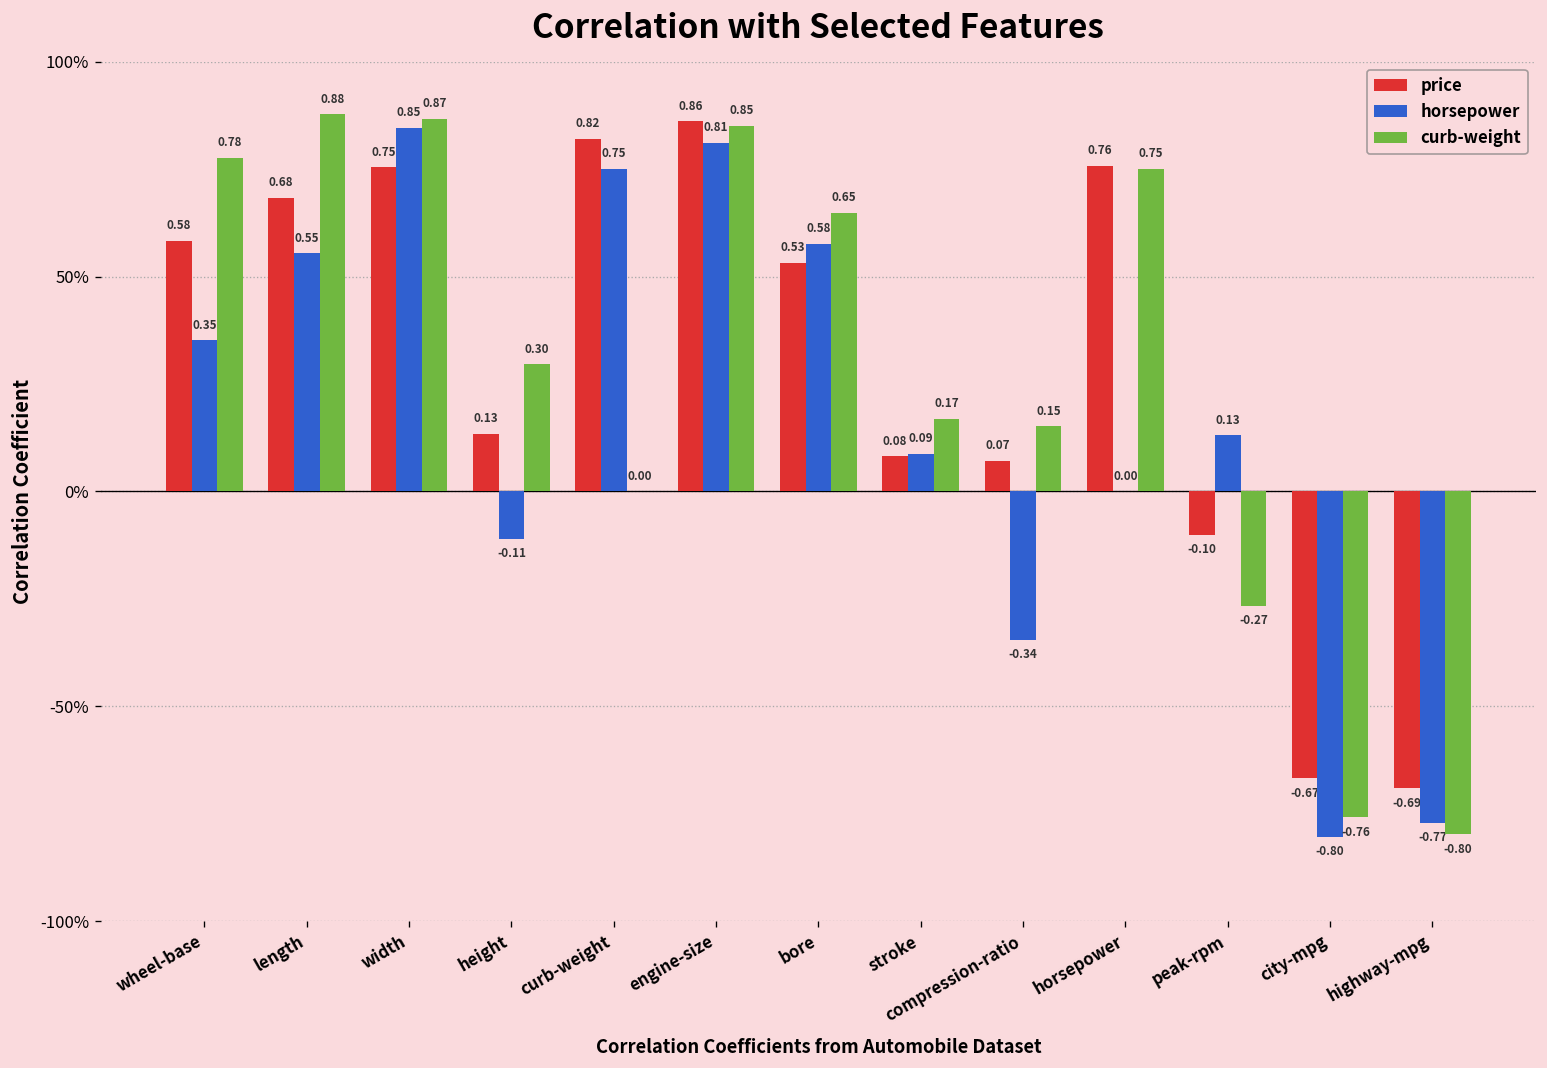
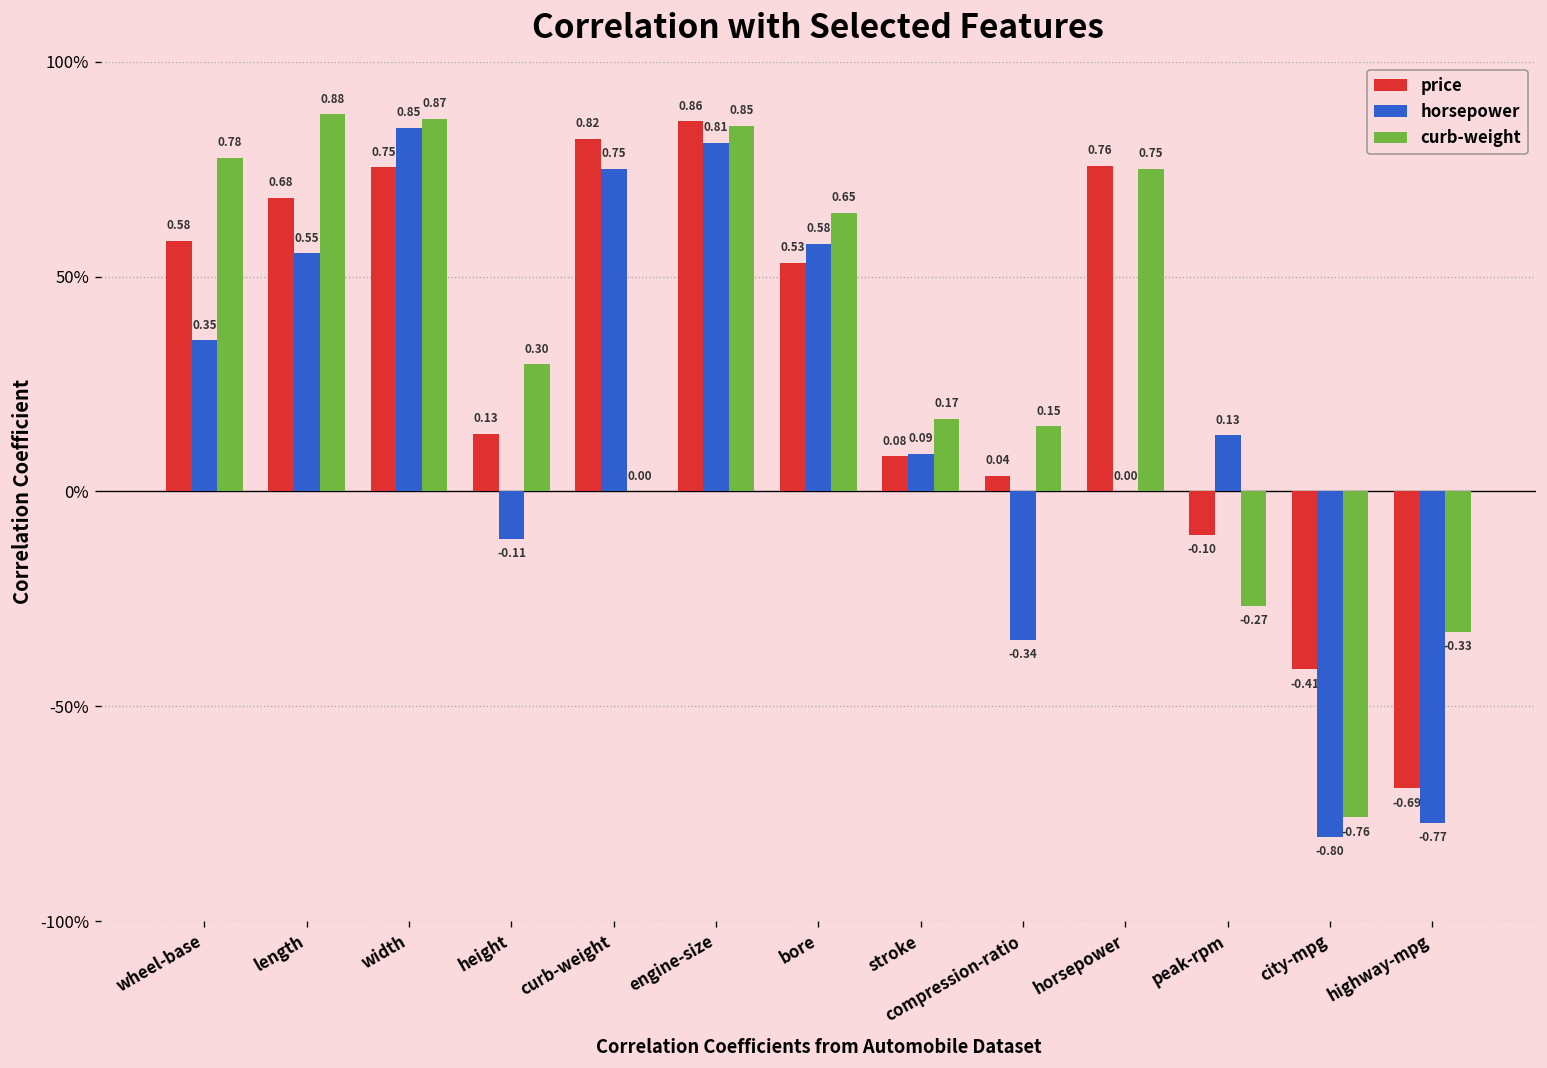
price, compression-ratio: 0.07 -> 0.04
price, city-mpg: -0.67 -> -0.41
curb-weight, highway-mpg: -0.80 -> -0.33
